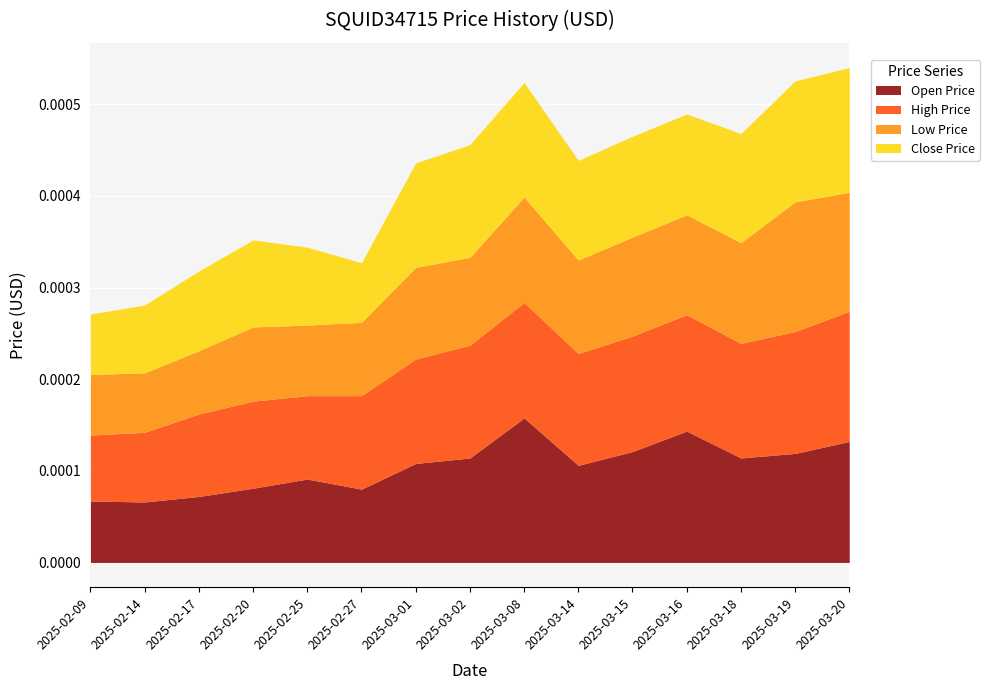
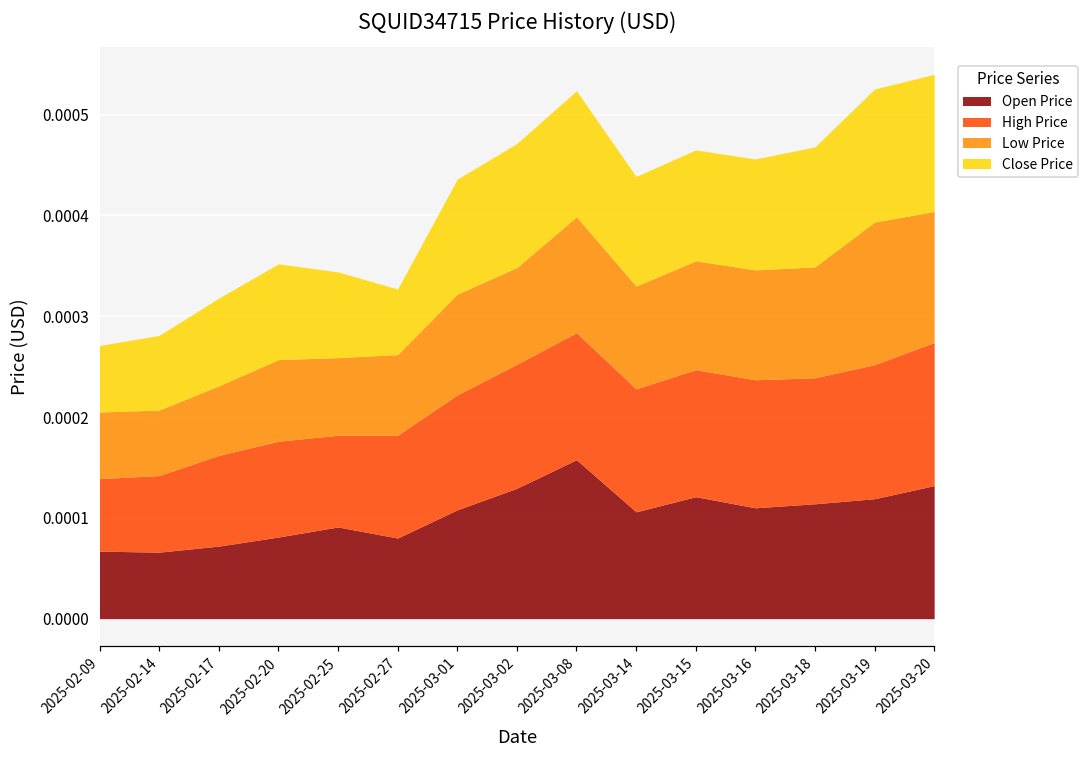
Open Price, 2025-03-02: 0.00011 -> 0.00013
Open Price, 2025-03-16: 0.00014 -> 0.00011
